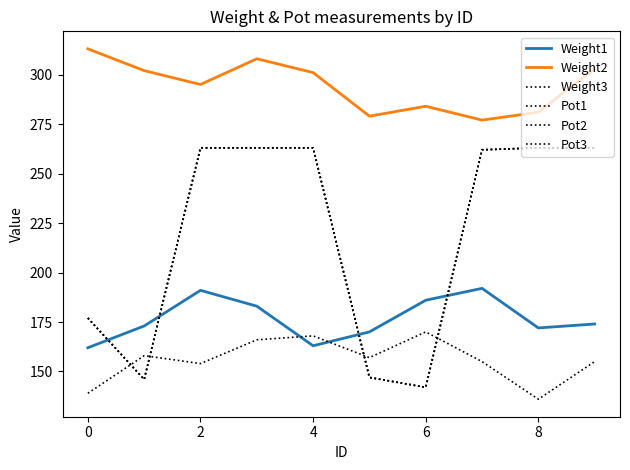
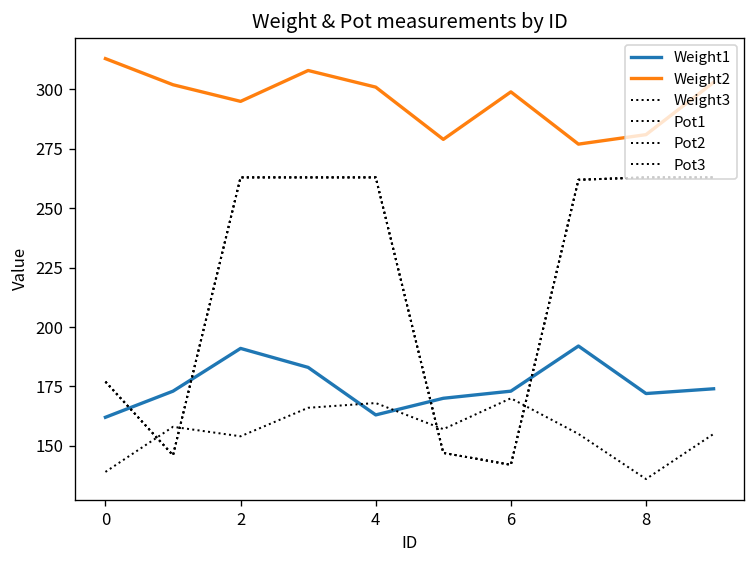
Weight1, 6: 186 -> 173
Weight2, 6: 284 -> 299
